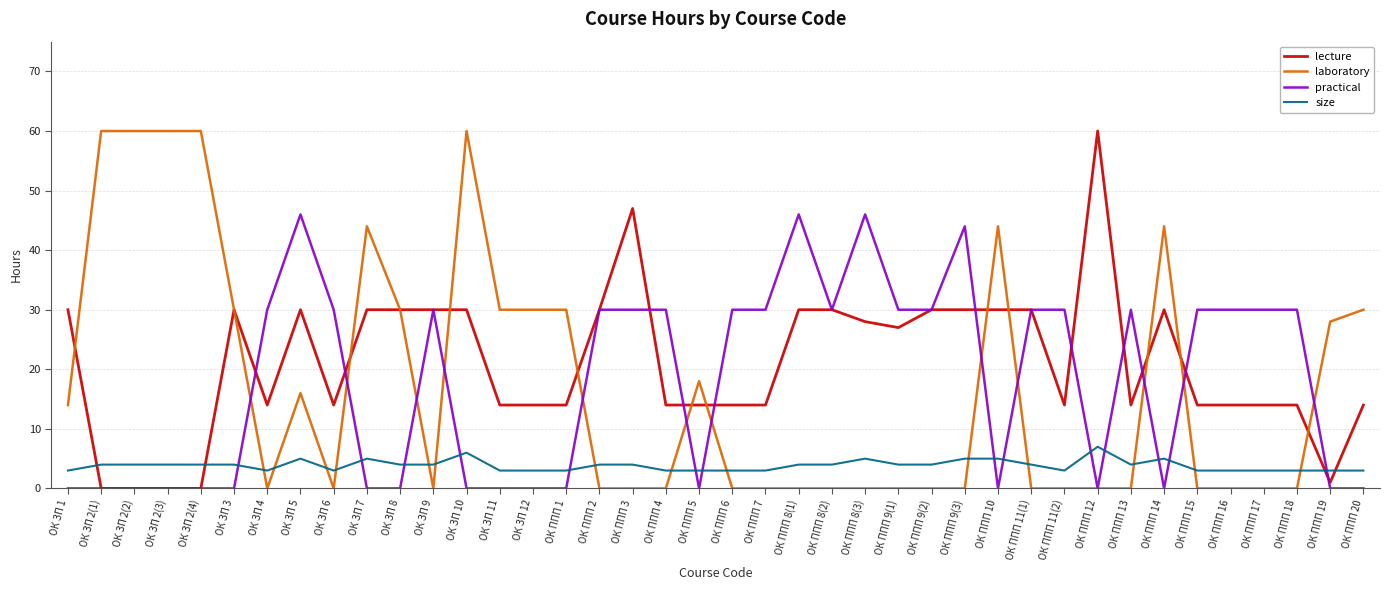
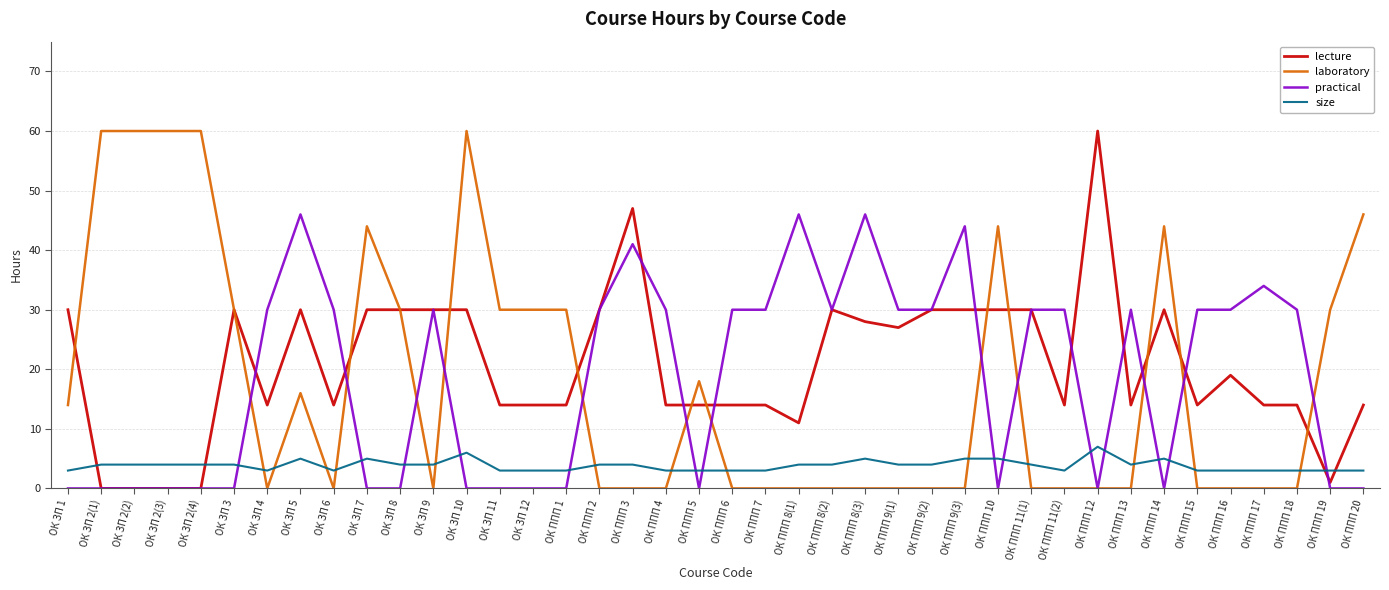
practical, ОК ППП 3: 30 -> 41
lecture, ОК ППП 8(1): 30 -> 11
lecture, ОК ППП 16: 14 -> 19
practical, ОК ППП 17: 30 -> 34
laboratory, ОК ППП 19: 28 -> 30
laboratory, ОК ППП 20: 30 -> 46
